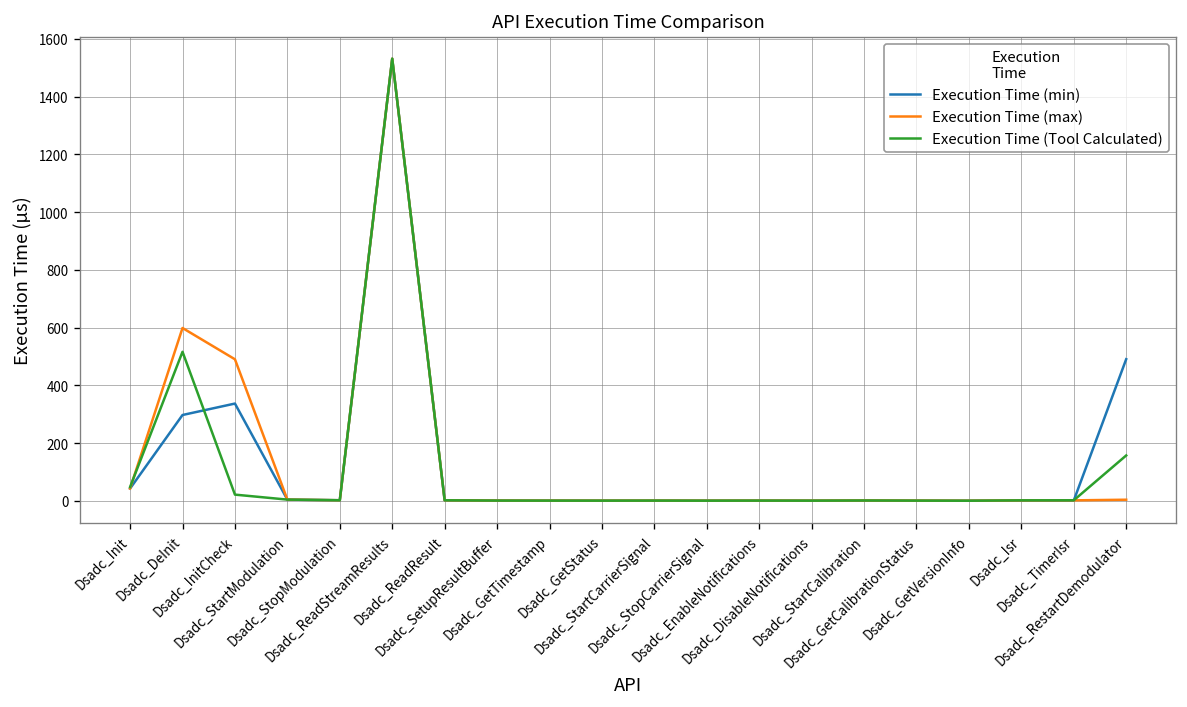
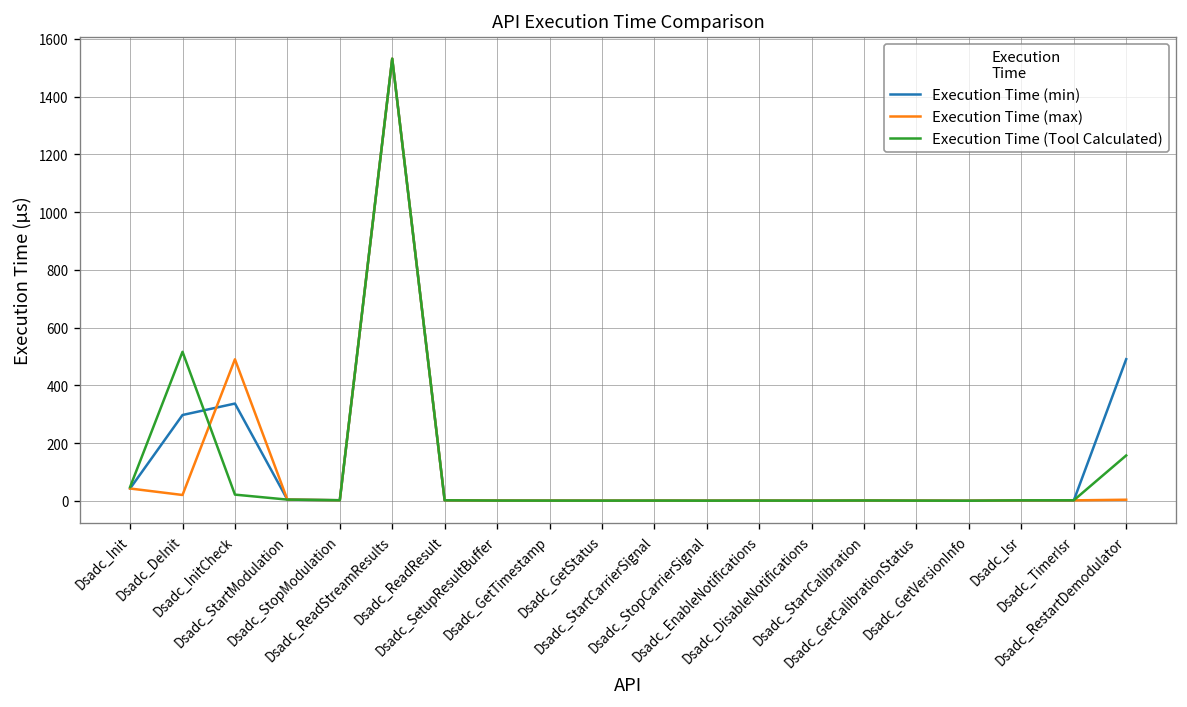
Execution Time (max), Dsadc_DeInit: 600 -> 20
